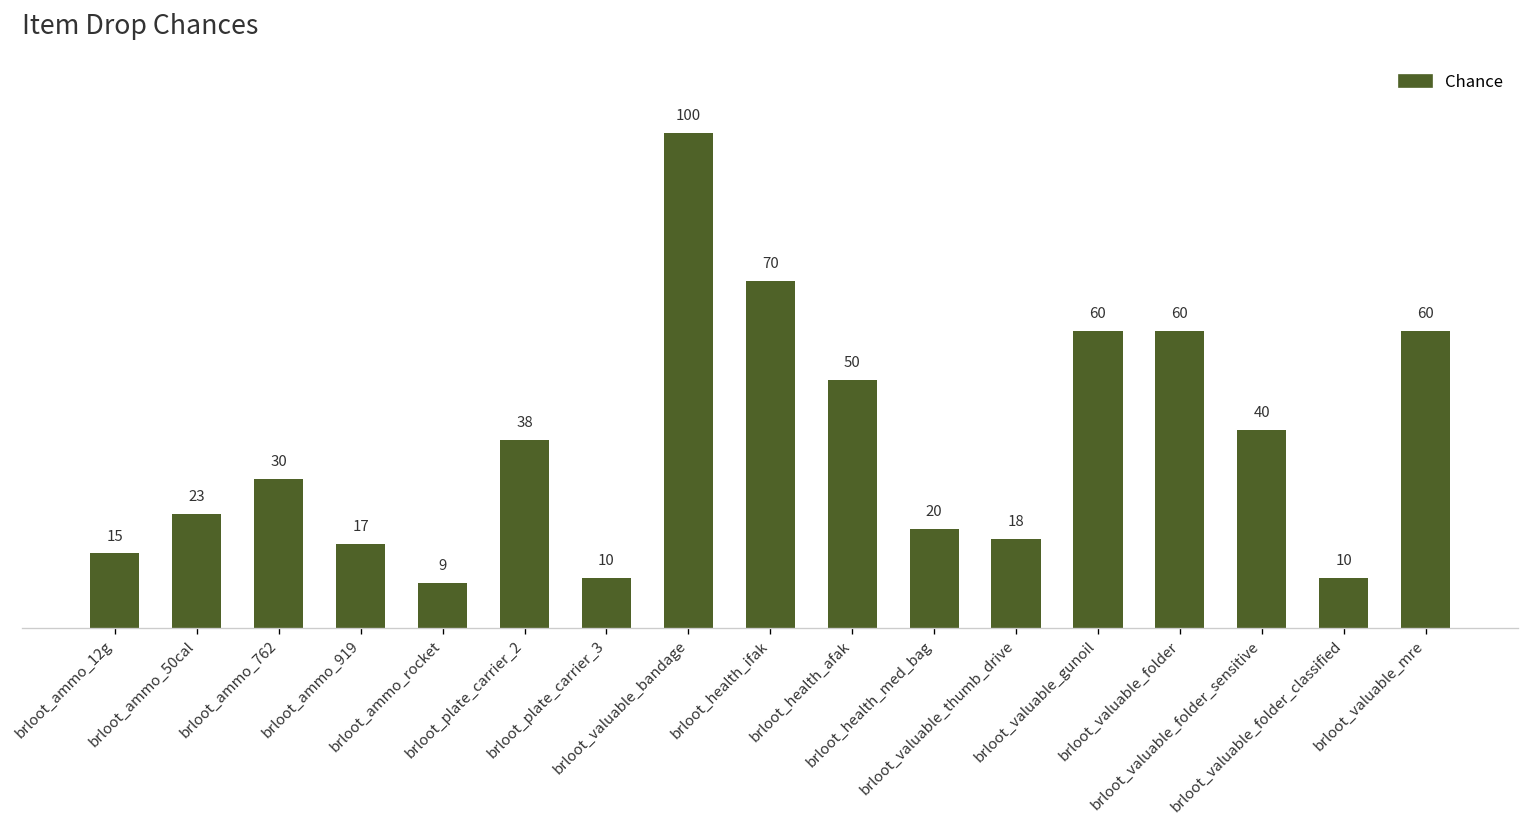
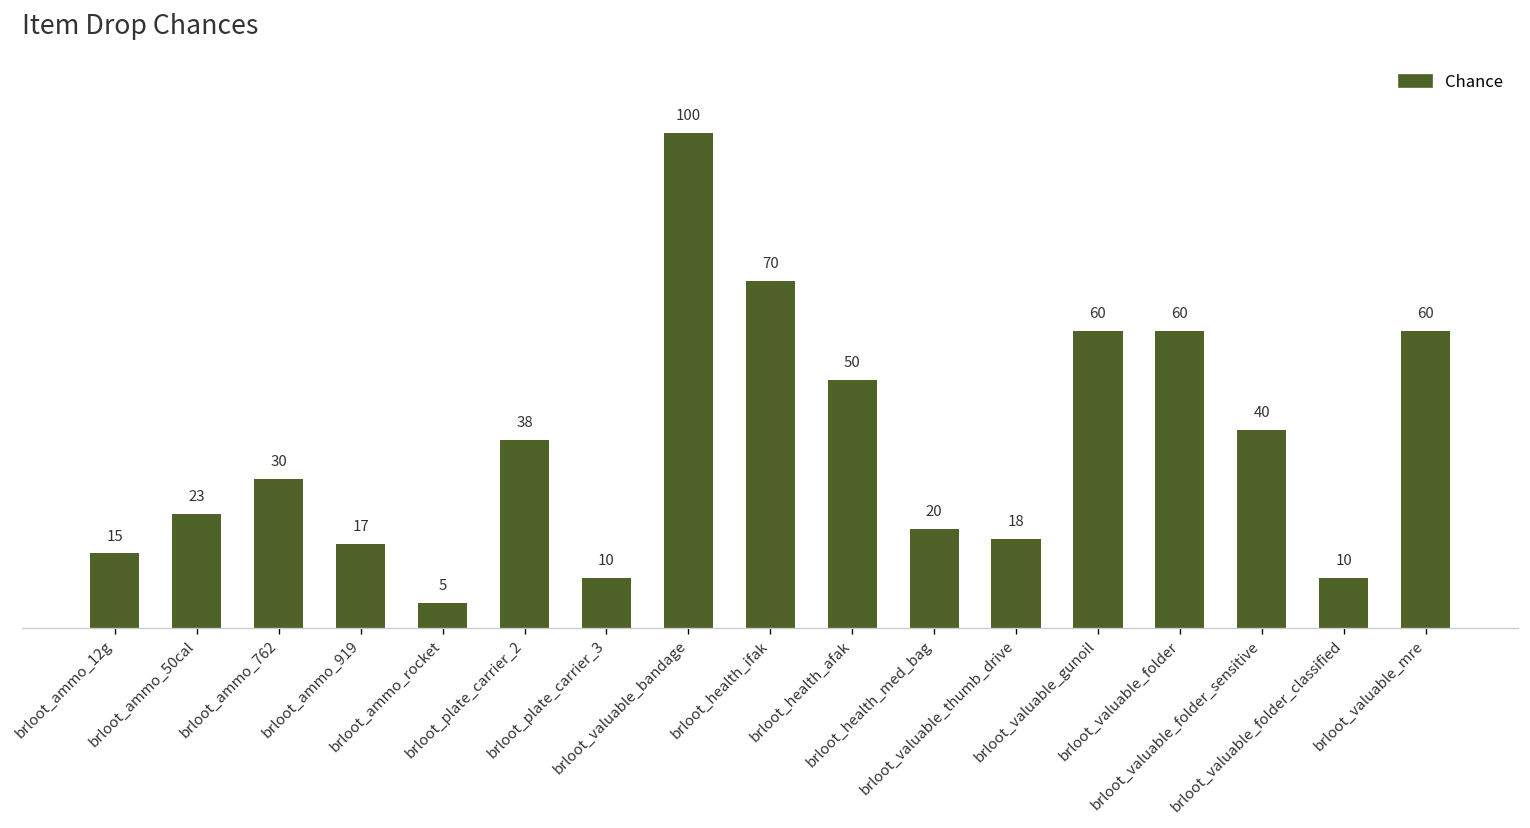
brloot_ammo_rocket: 9 -> 5
